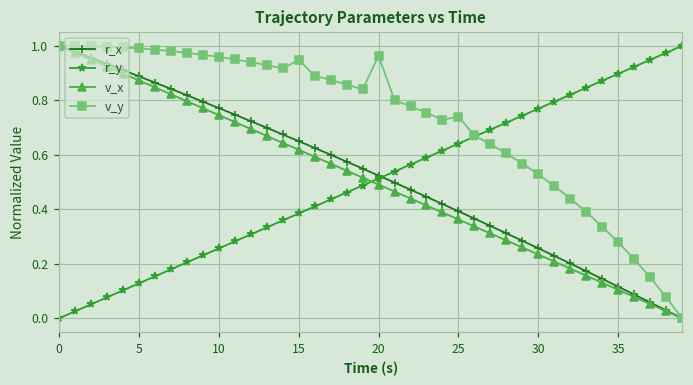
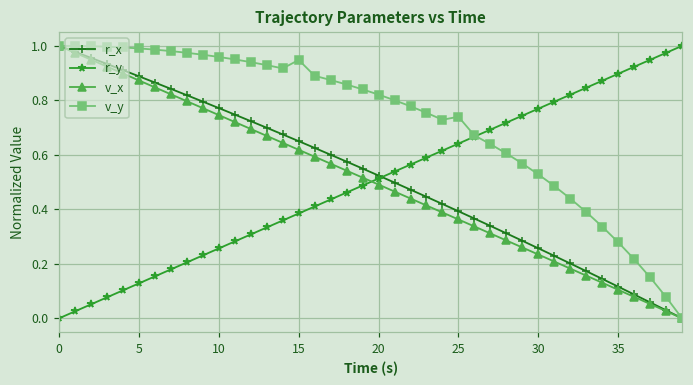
v_y, 20: 0.96 -> 0.82
